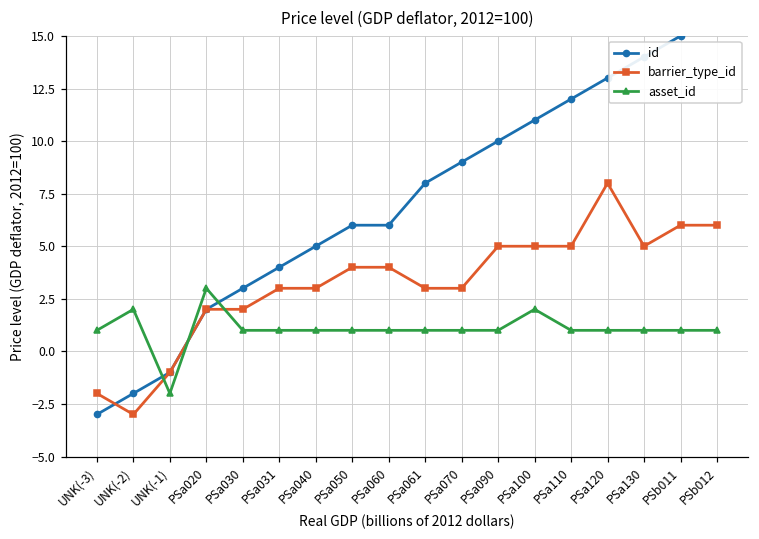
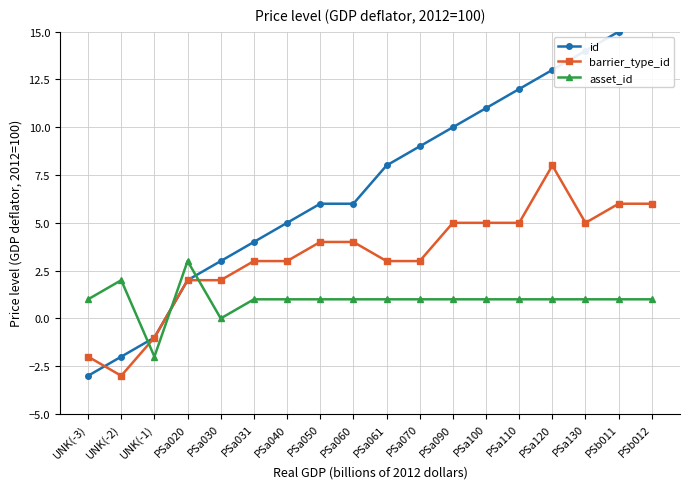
asset_id, PSa030: 1 -> 0
asset_id, PSa100: 2 -> 1
